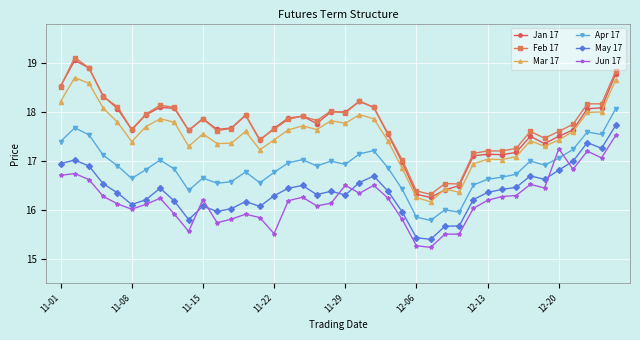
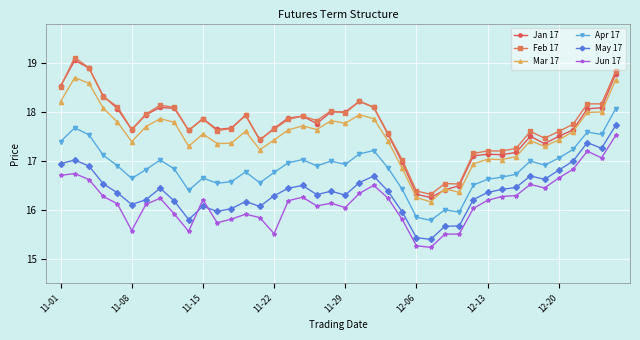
Jun 17, 11-08: 16.0 -> 15.6
Jun 17, 11-29: 16.5 -> 16.0
Jun 17, 12-20: 17.2 -> 16.6
